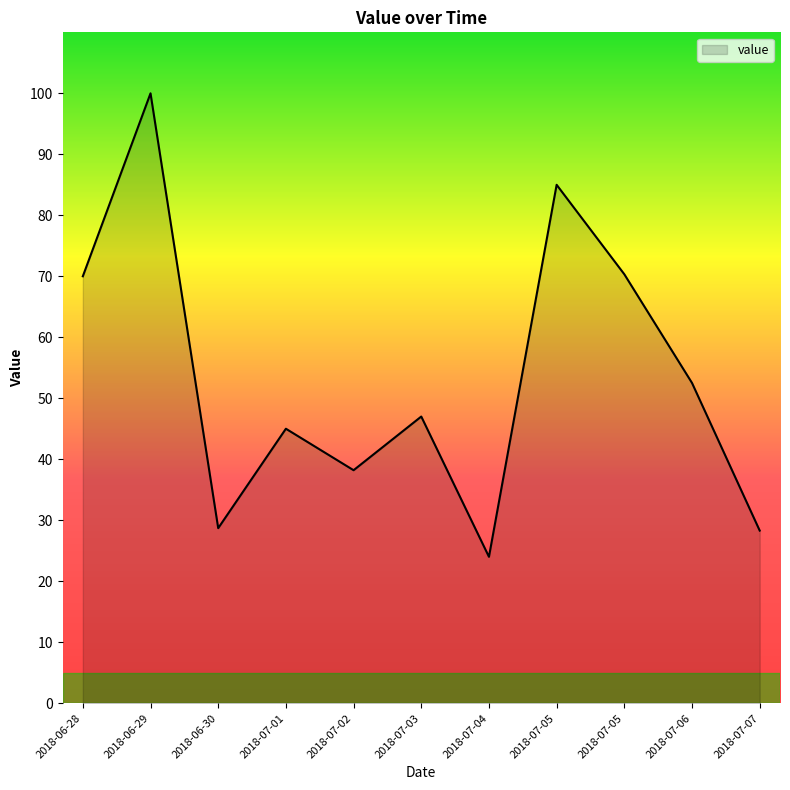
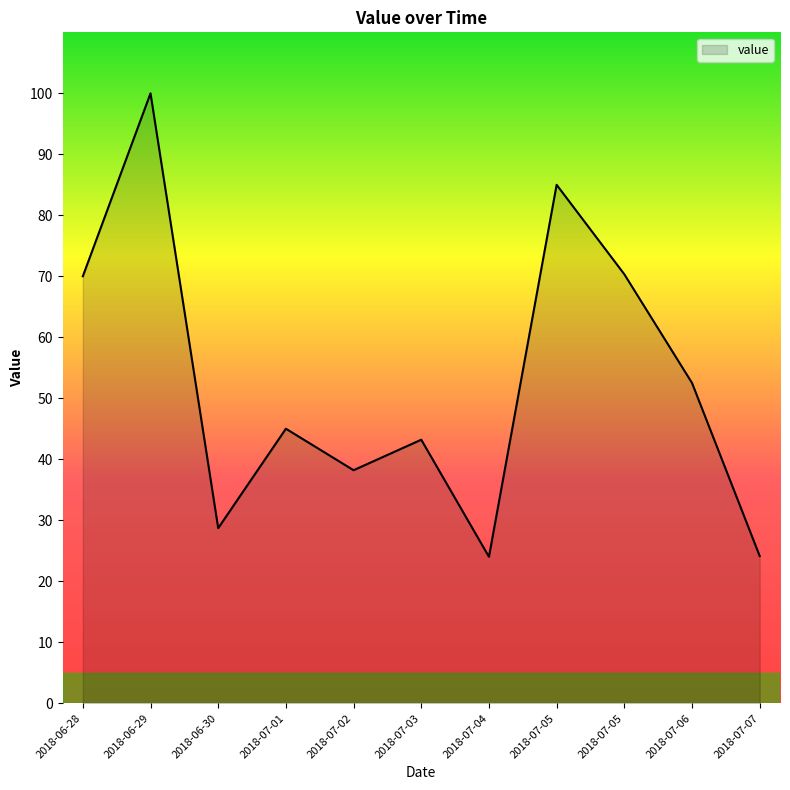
2018-07-03: 47 -> 43
2018-07-07: 28 -> 24
